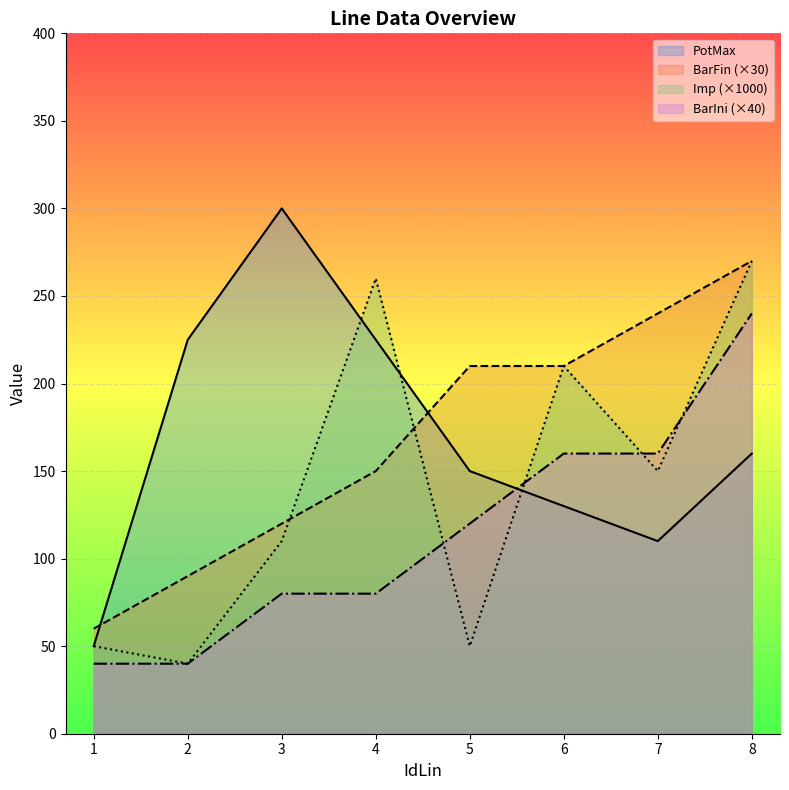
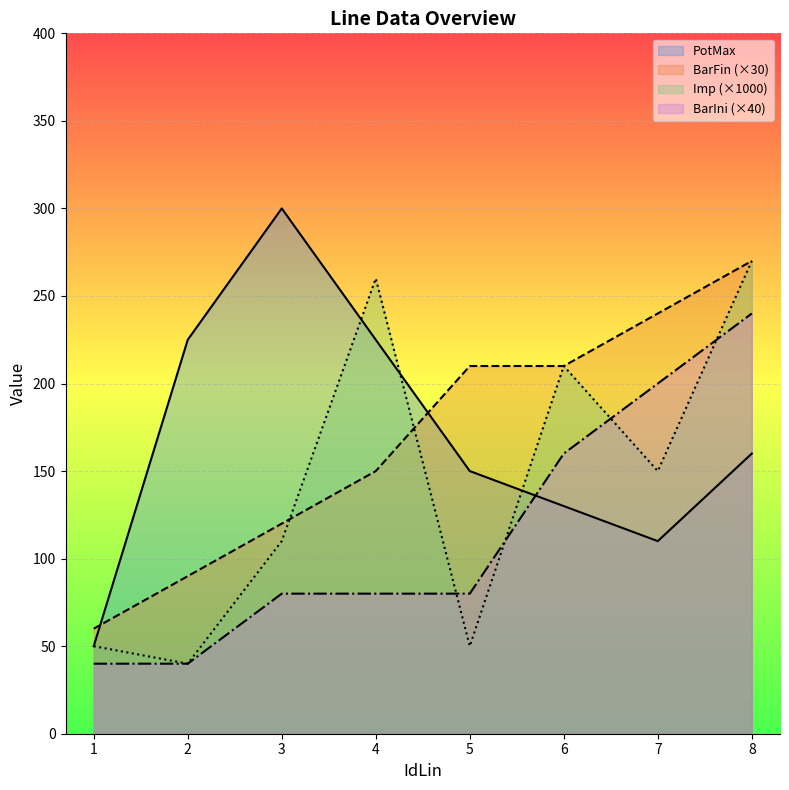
BarIni (×40), 5: 120 -> 80
BarIni (×40), 7: 160 -> 200
